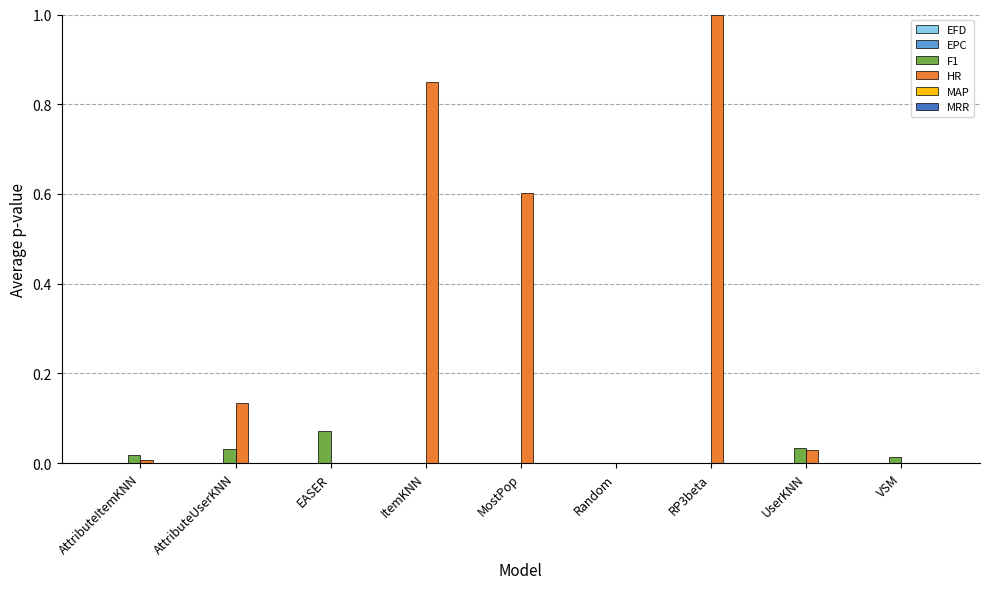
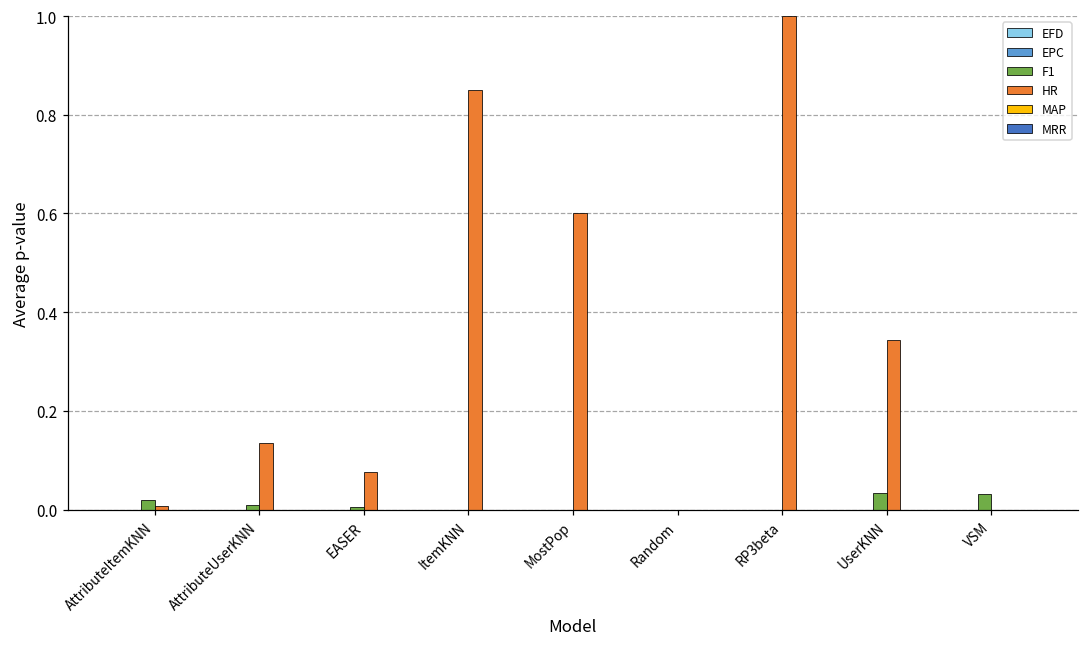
F1, AttributeUserKNN: 0.03 -> 0.01
F1, EASER: 0.07 -> 0.01
HR, EASER: 0.00 -> 0.08
HR, UserKNN: 0.03 -> 0.34
F1, VSM: 0.01 -> 0.03
